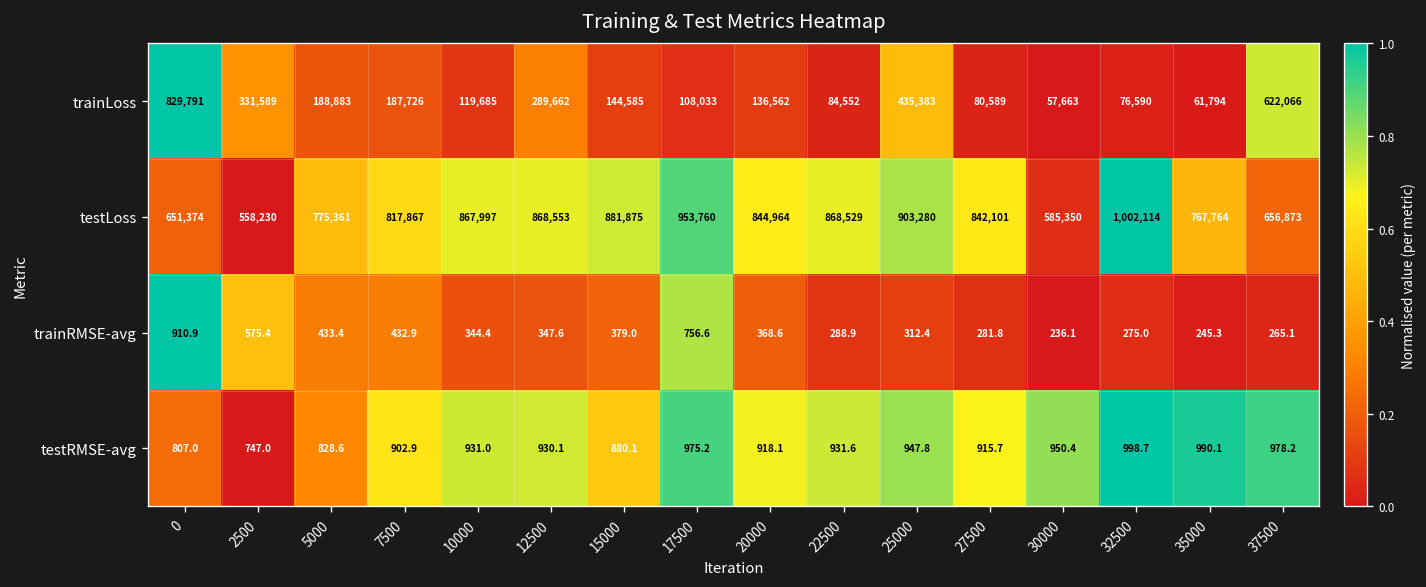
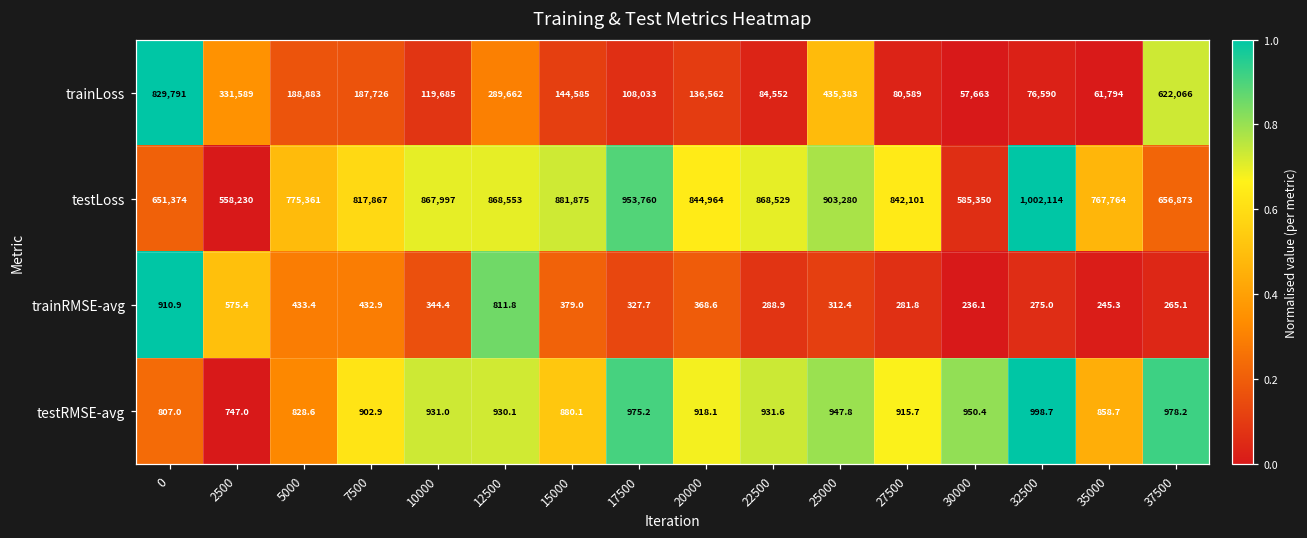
trainRMSE-avg, 12500: 347.6 -> 811.8
trainRMSE-avg, 17500: 756.6 -> 327.7
testRMSE-avg, 35000: 990.1 -> 858.7
